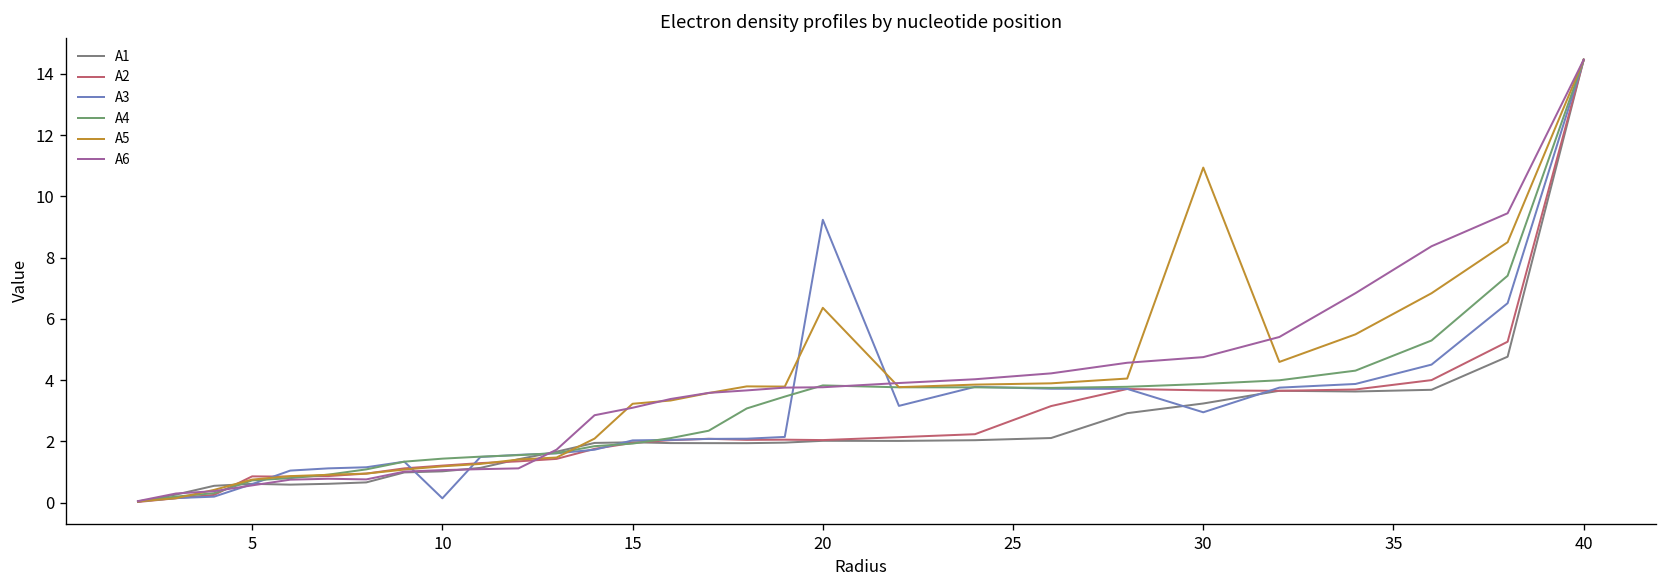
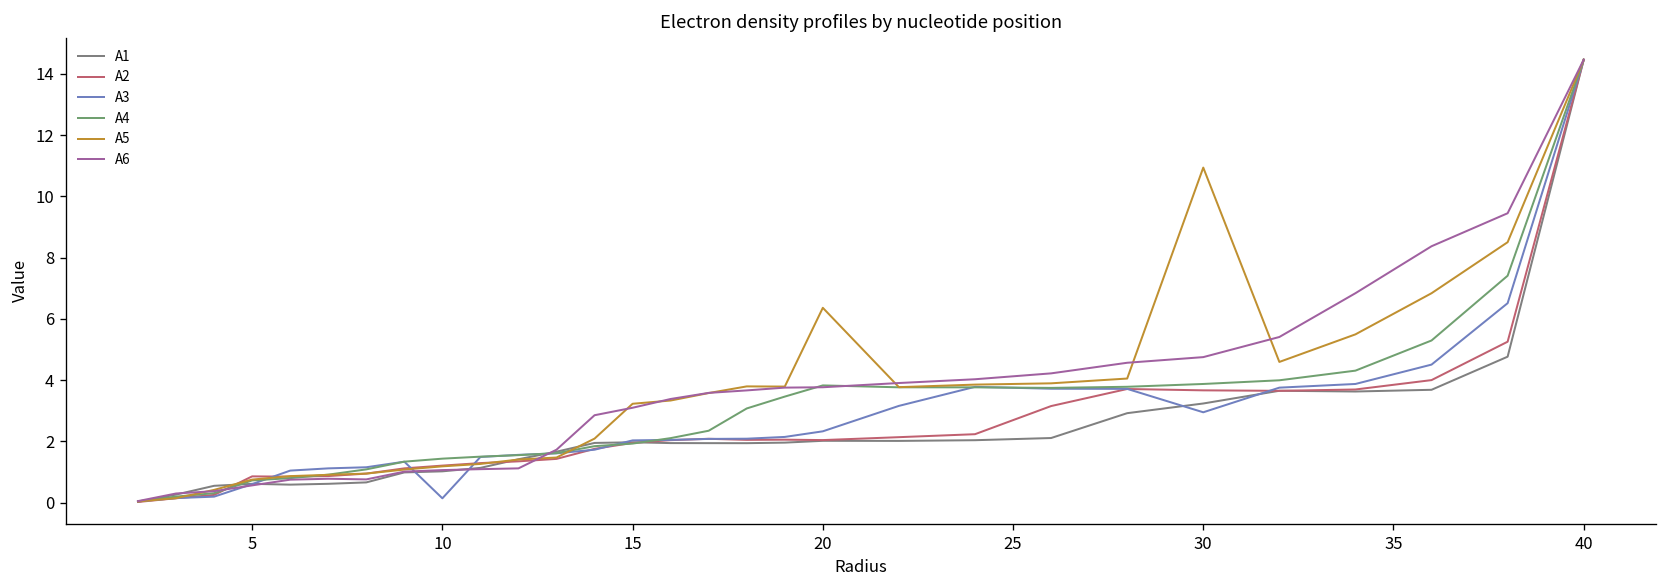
A3, 20: 9.2 -> 2.3
